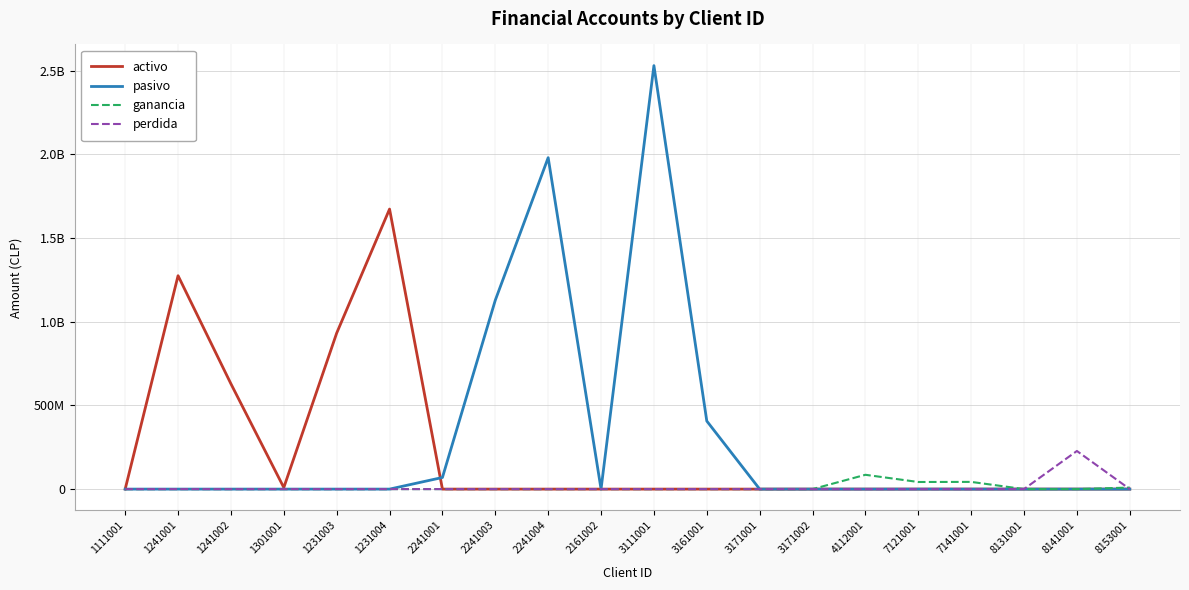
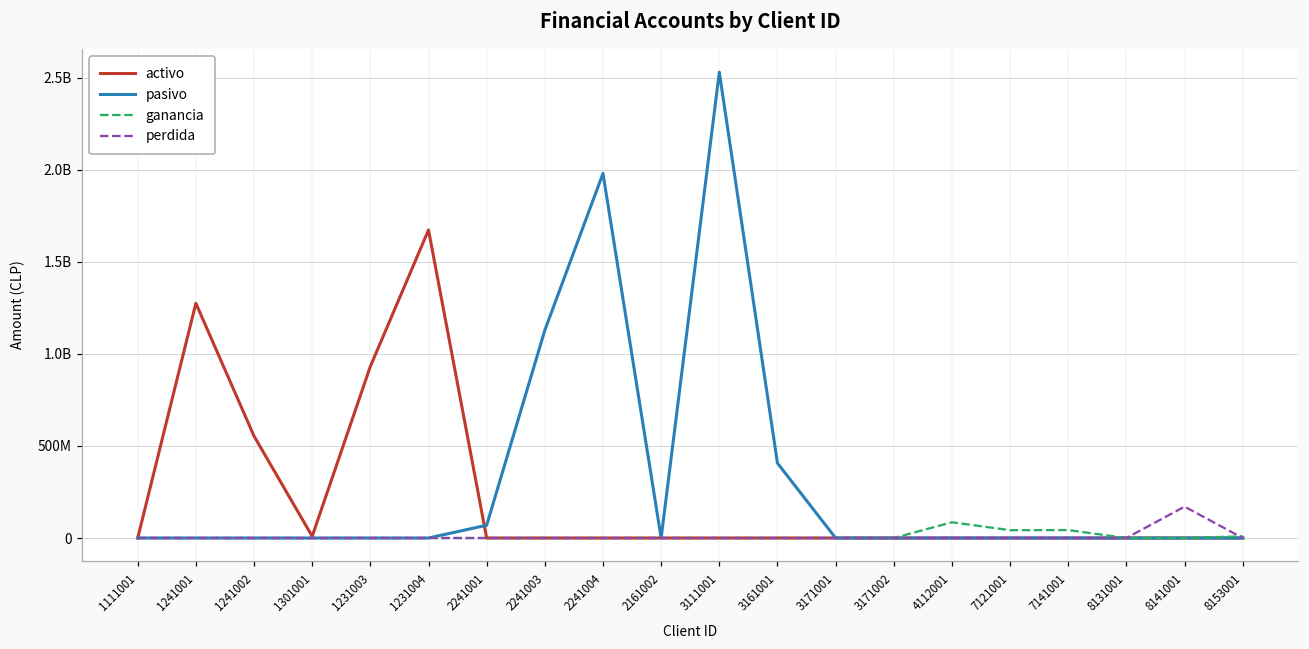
activo, 1241002: 630000000 -> 550000000
perdida, 8141001: 230000000 -> 170000000
